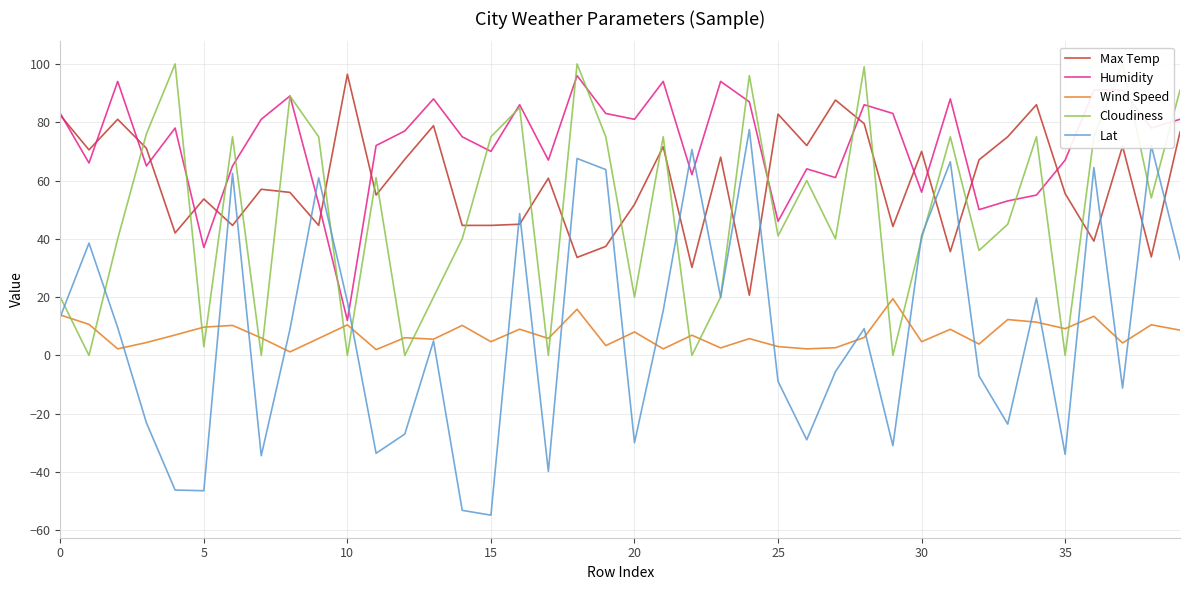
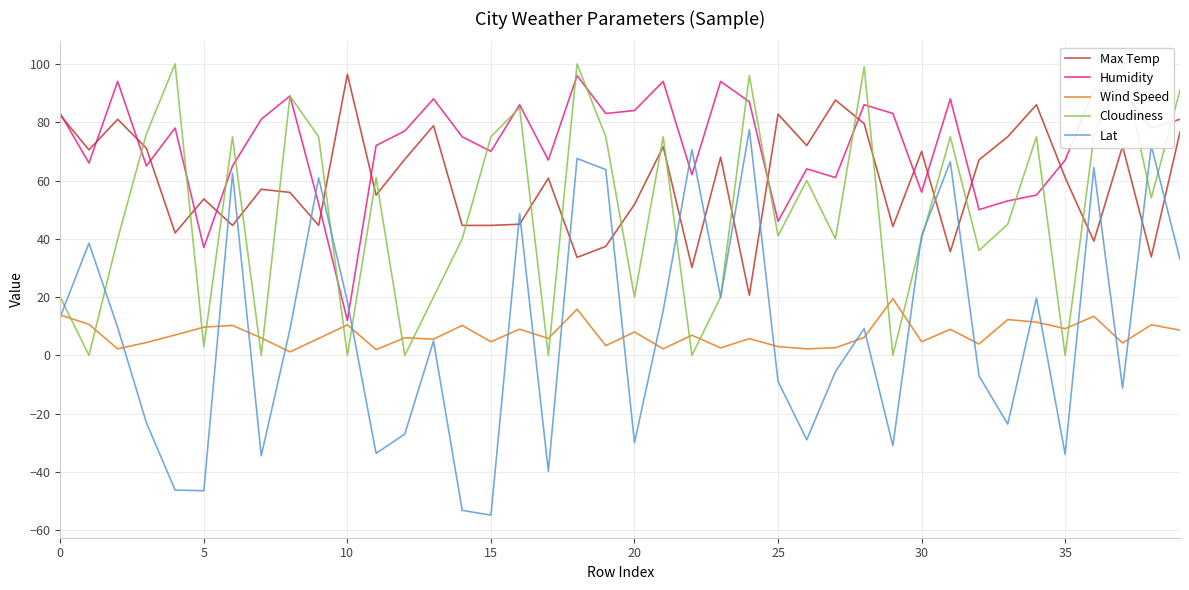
Humidity, 20: 81 -> 84
Max Temp, 35: 56 -> 61
